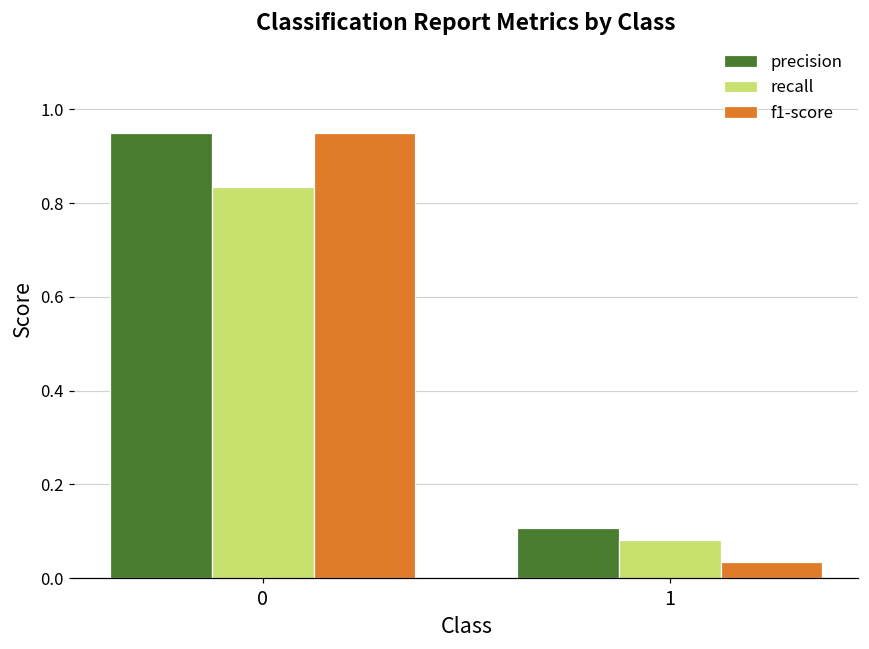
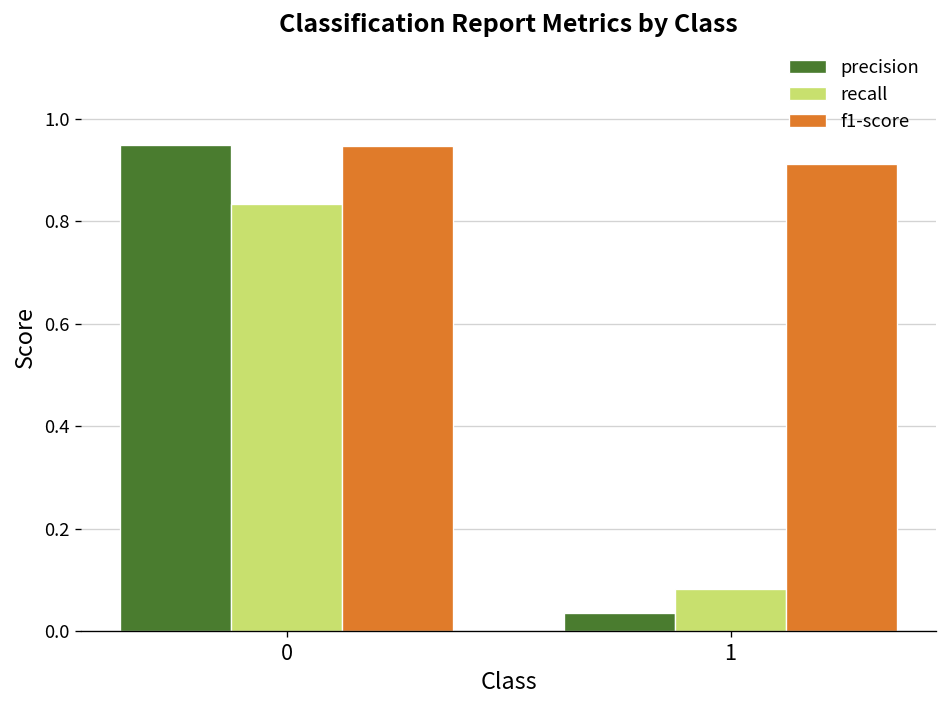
precision, 1: 0.11 -> 0.03
f1-score, 1: 0.04 -> 0.91
